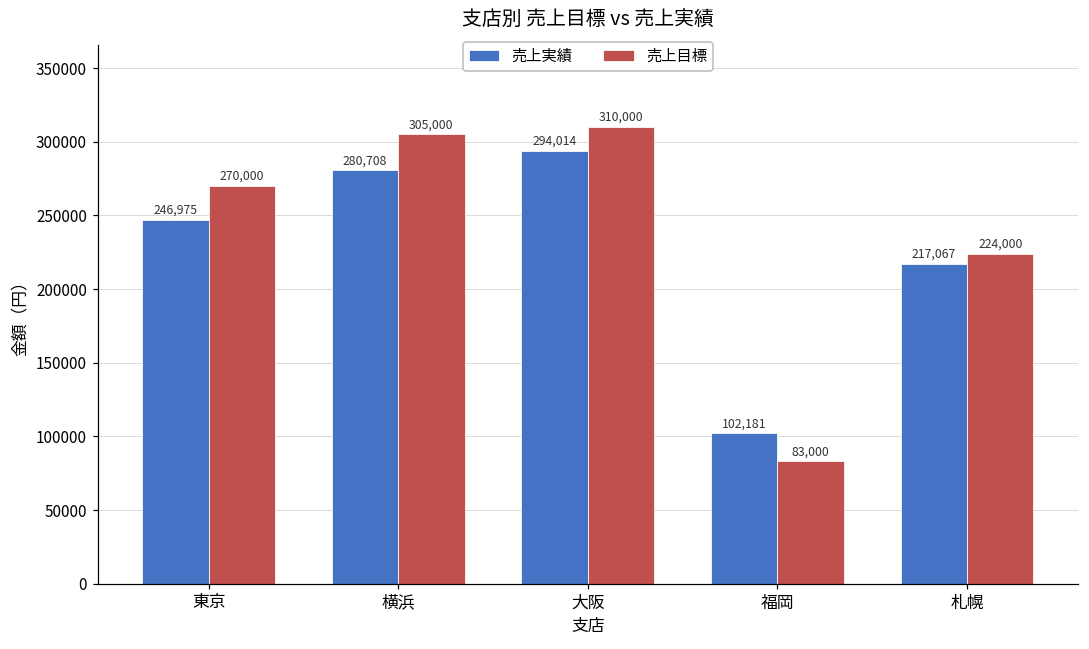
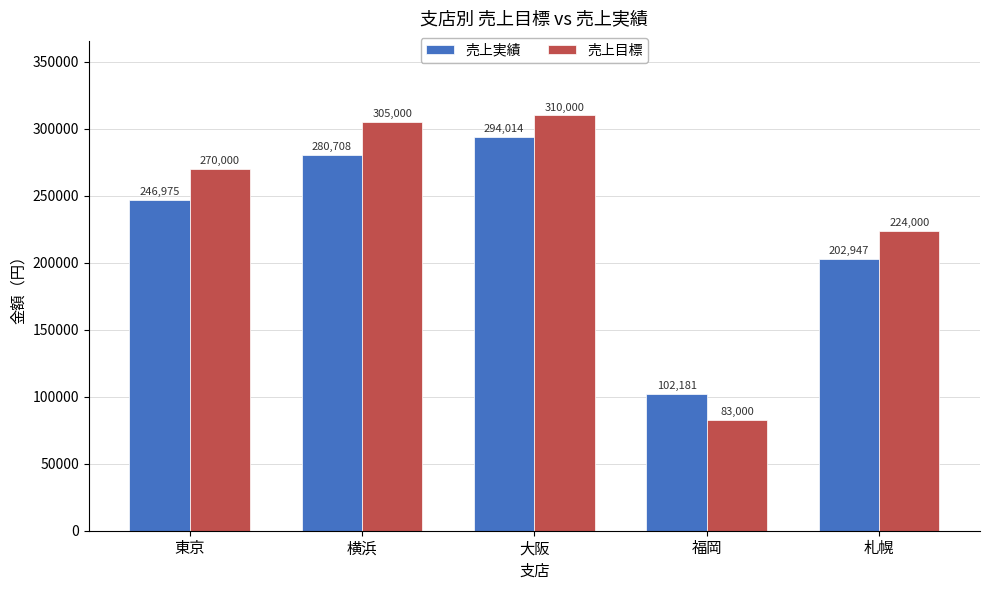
売上実績, 札幌: 217,067 -> 202,947
